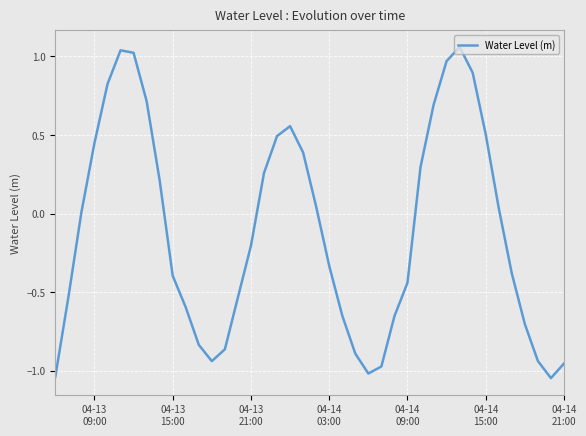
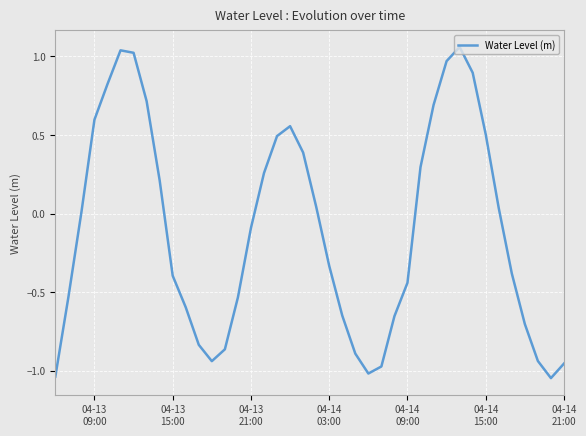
04-13 09:00: 0.45 -> 0.60
04-13 21:00: -0.20 -> -0.09
